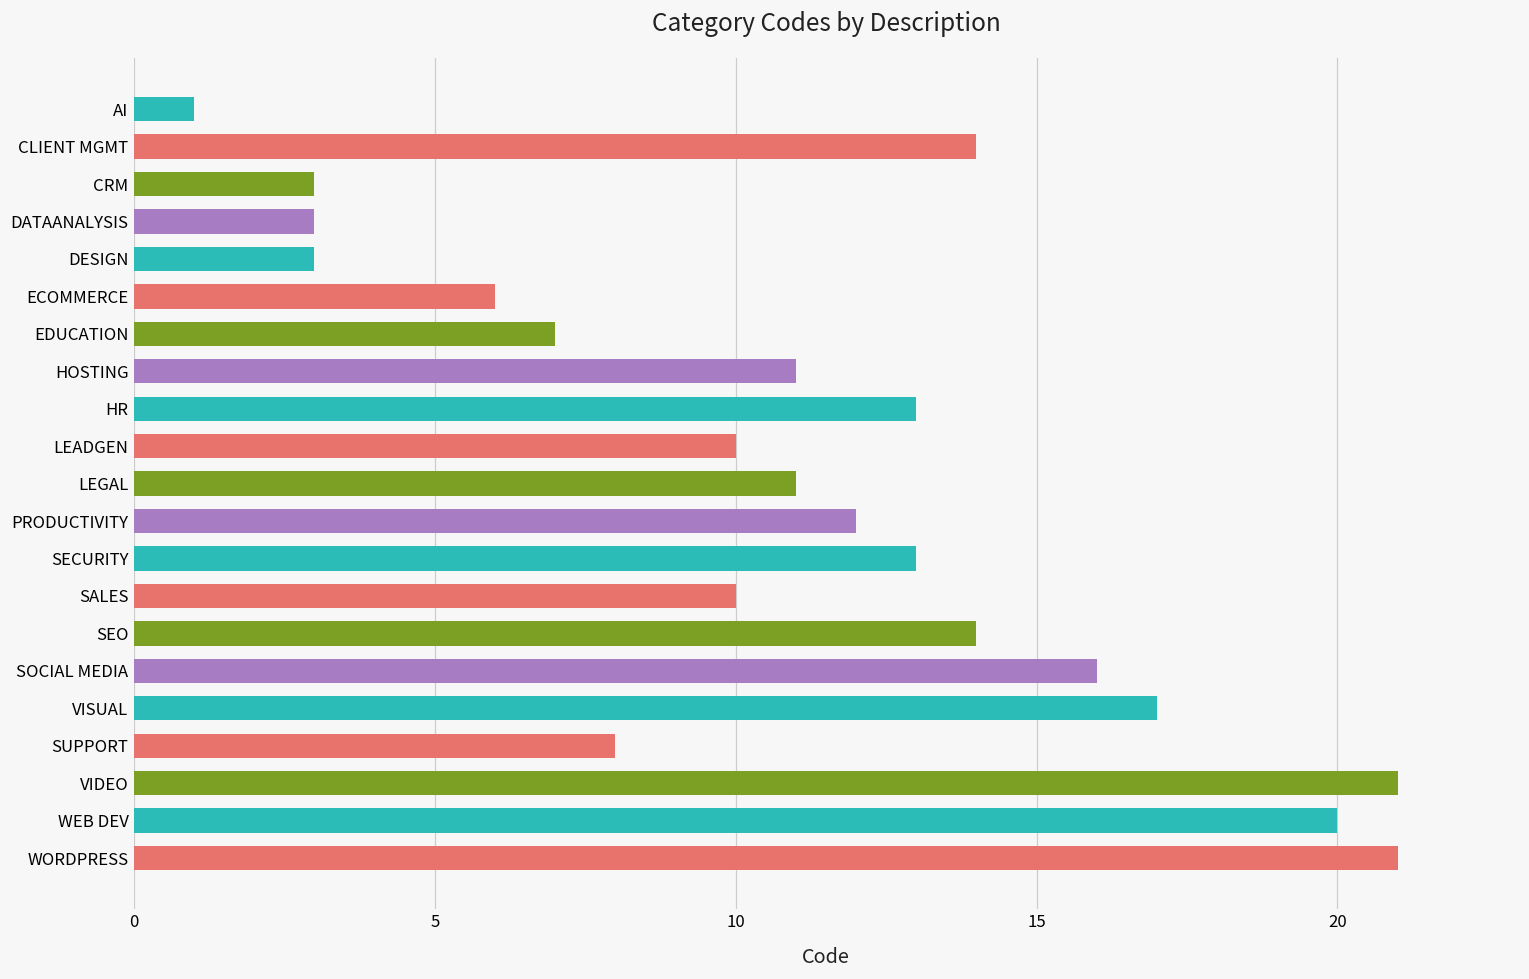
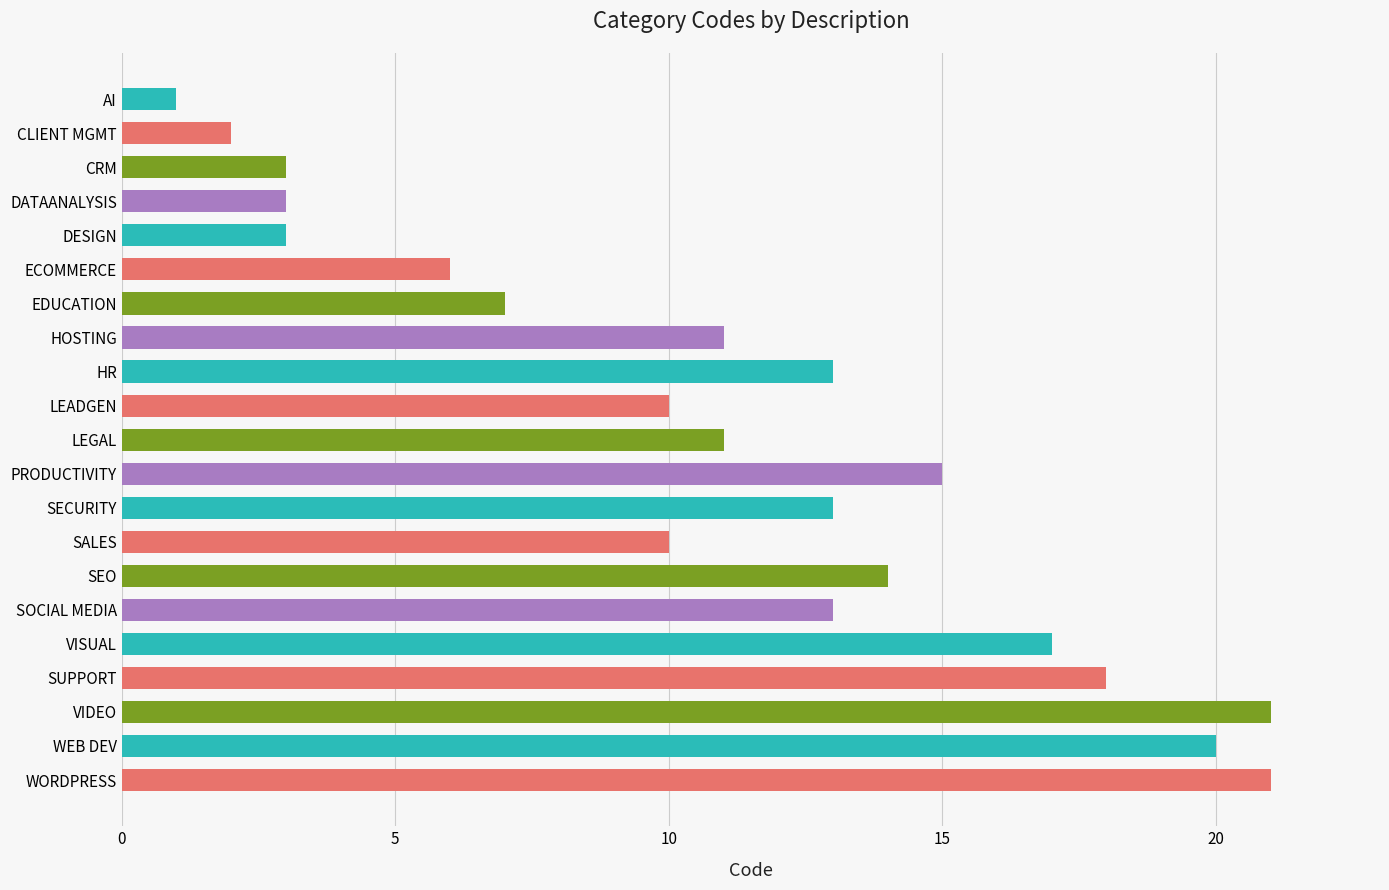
CLIENT MGMT: 14 -> 2
PRODUCTIVITY: 12 -> 15
SOCIAL MEDIA: 16 -> 13
SUPPORT: 8 -> 18
